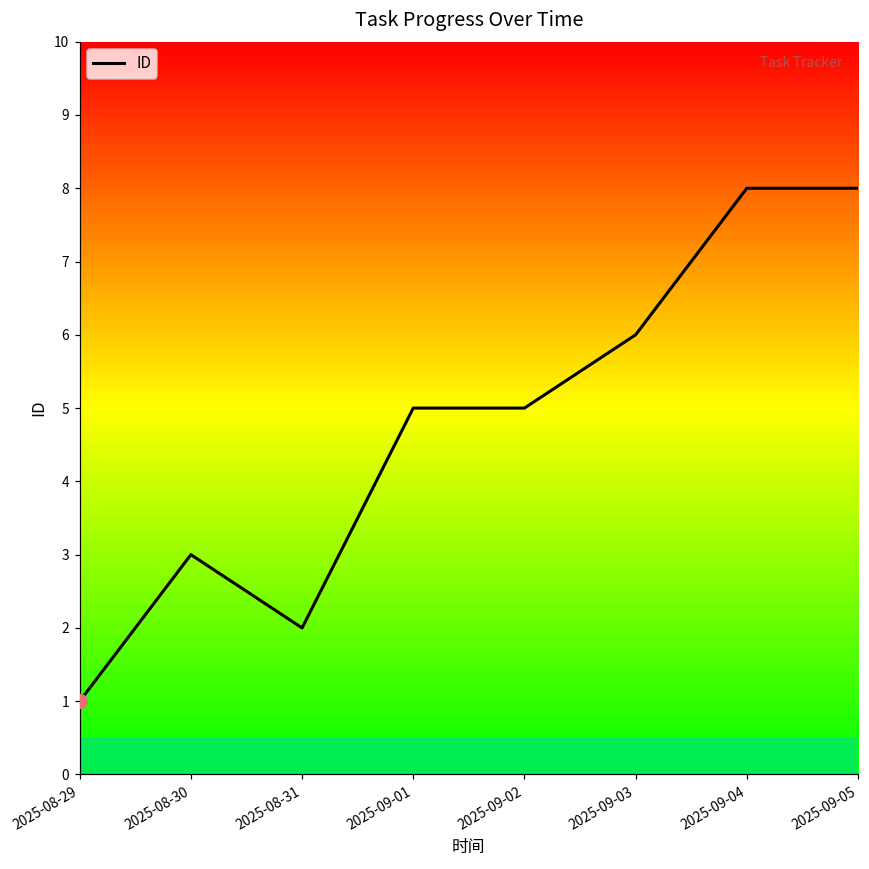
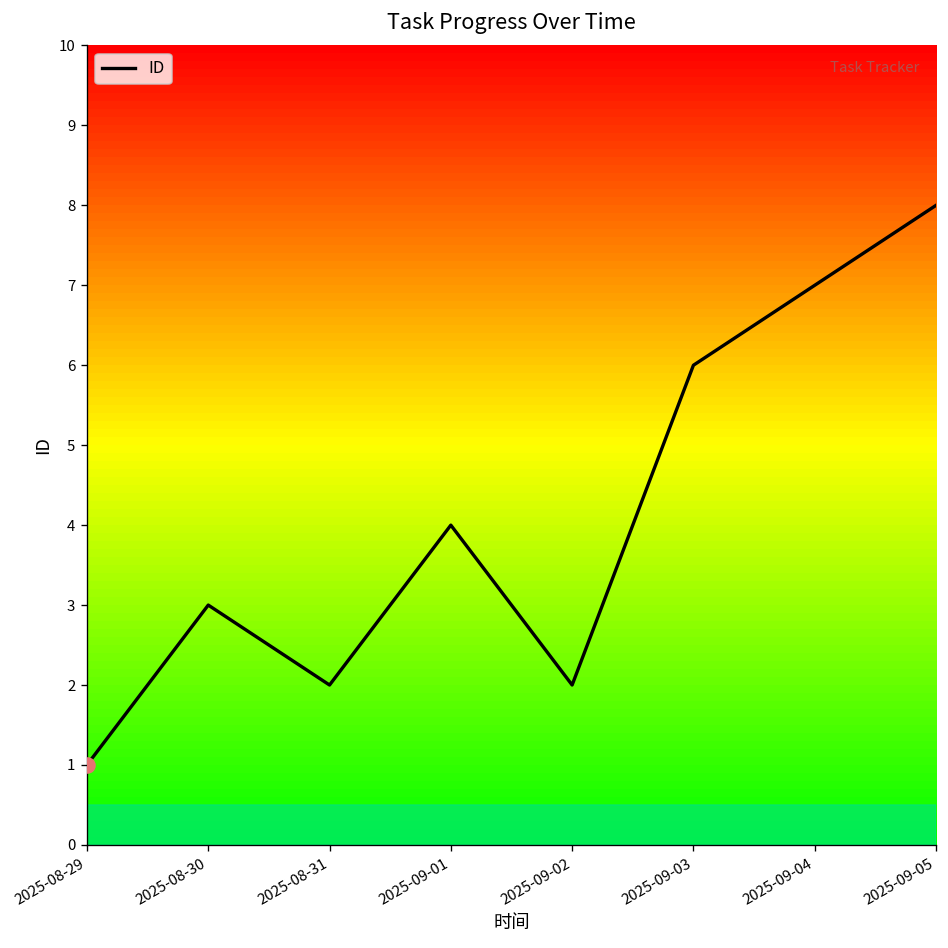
ID, 2025-09-01: 5 -> 4
ID, 2025-09-02: 5 -> 2
ID, 2025-09-04: 8 -> 7
